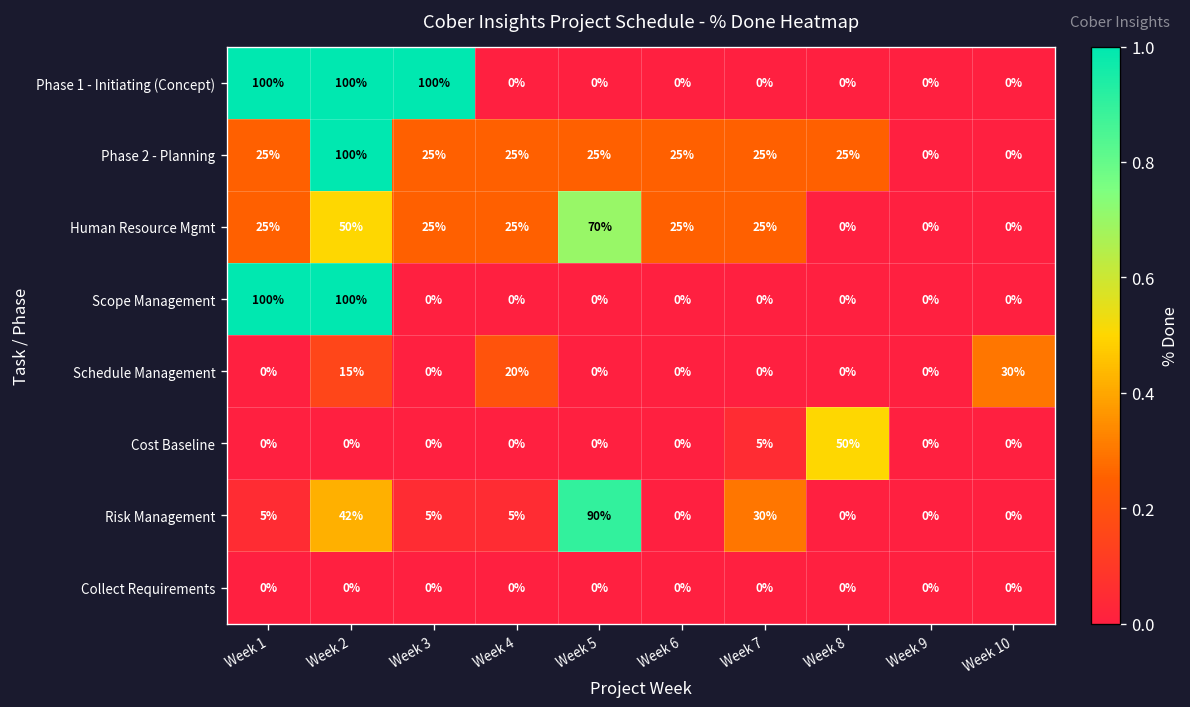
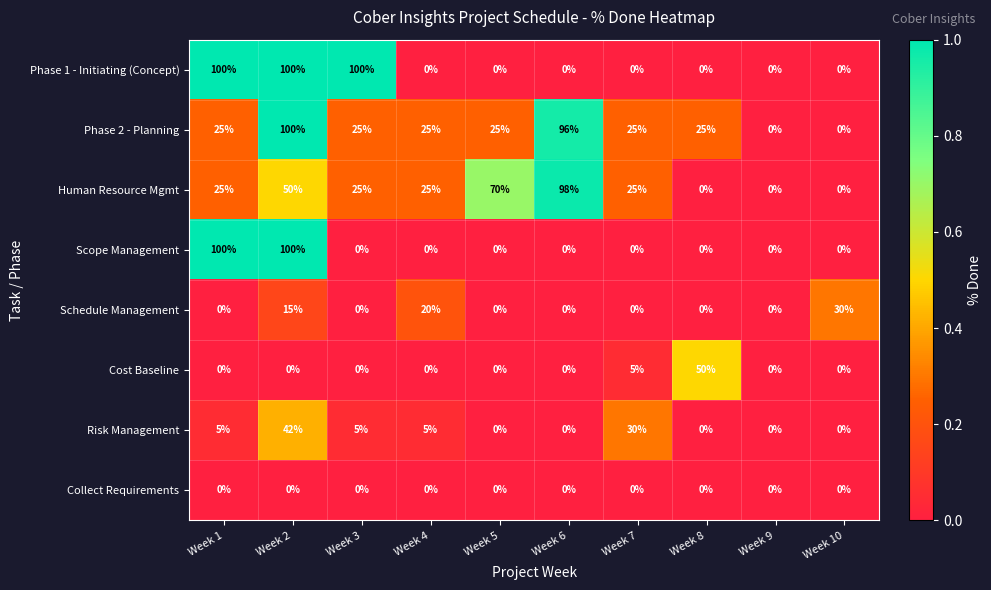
Phase 2 - Planning, Week 6: 25% -> 96%
Human Resource Mgmt, Week 6: 25% -> 98%
Risk Management, Week 5: 90% -> 0%
